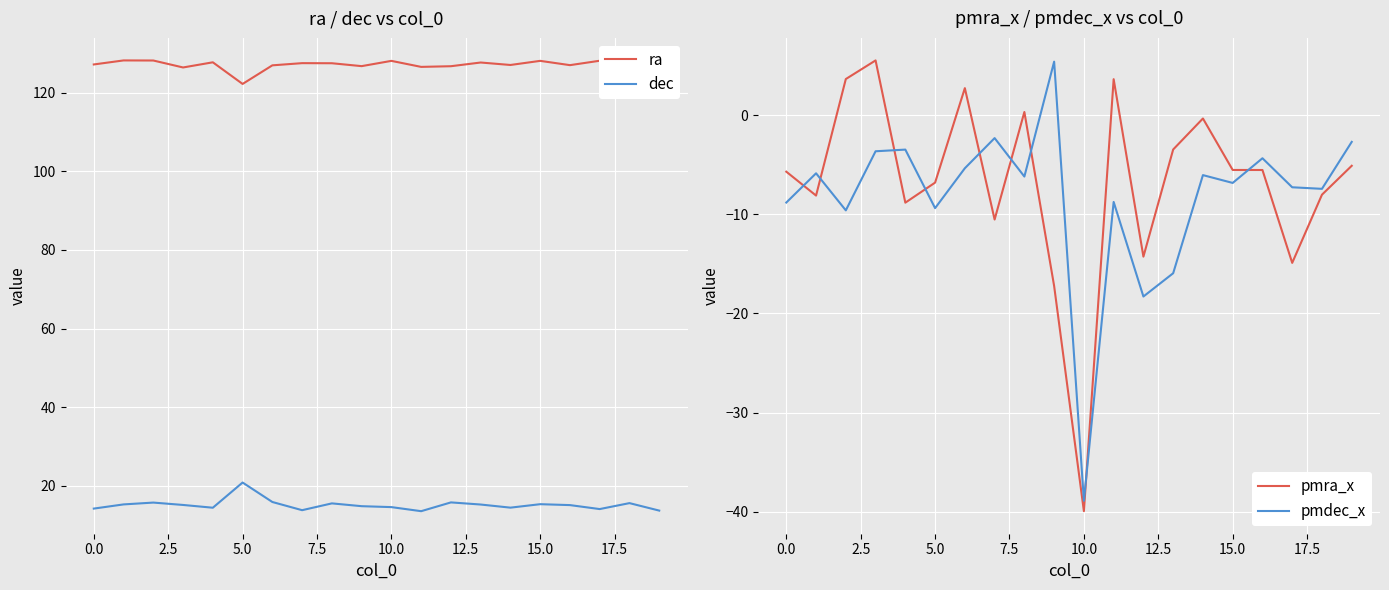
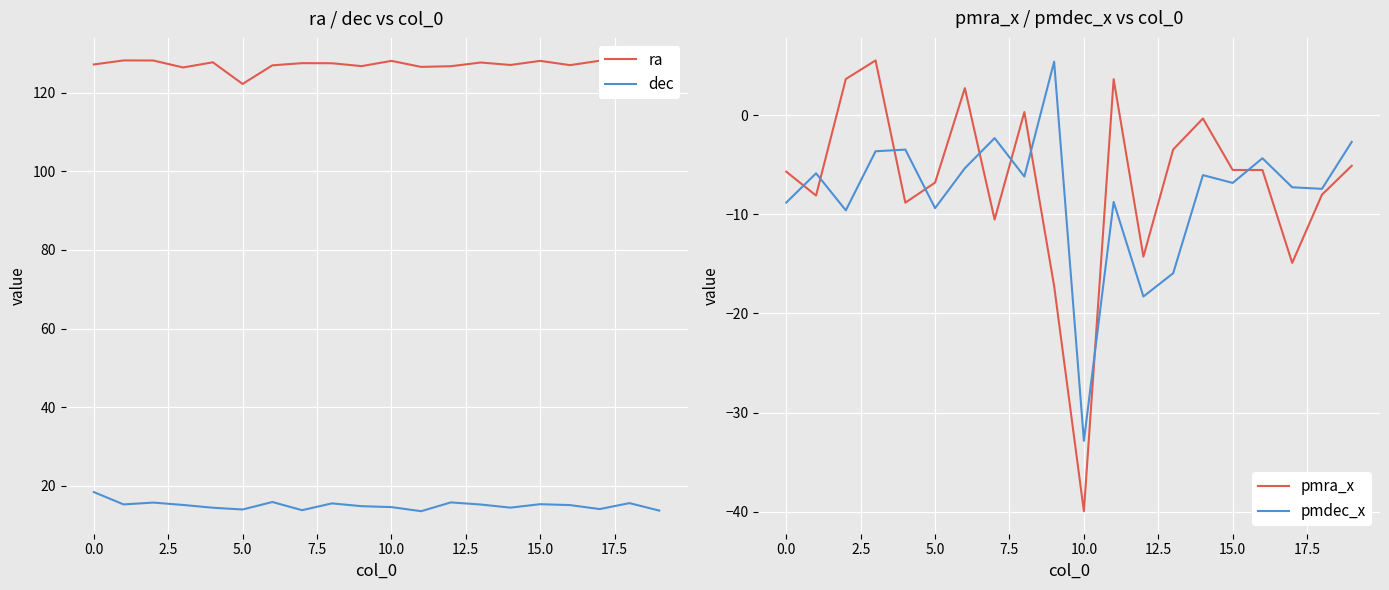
ra / dec vs col_0, dec, 0.0: 14 -> 18
ra / dec vs col_0, dec, 5.0: 21 -> 14
pmra_x / pmdec_x vs col_0, pmdec_x, 10.0: -39 -> -33
